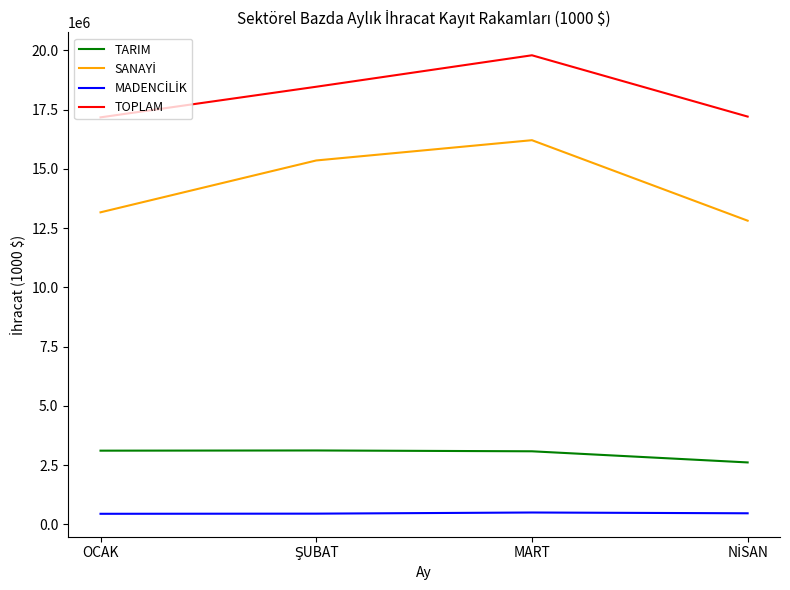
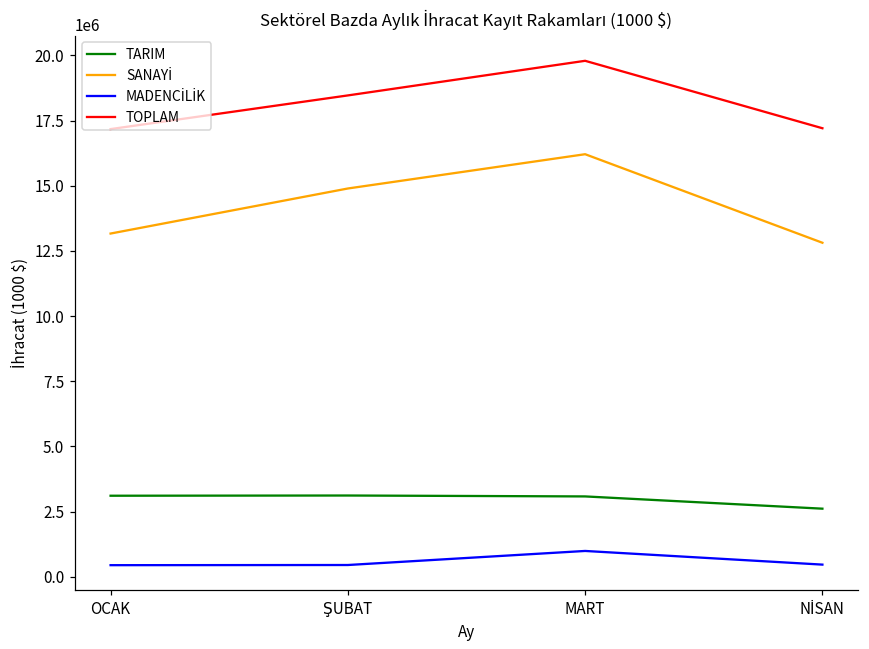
SANAYİ, ŞUBAT: 15400000 -> 14900000
MADENCİLİK, MART: 500000 -> 1000000
